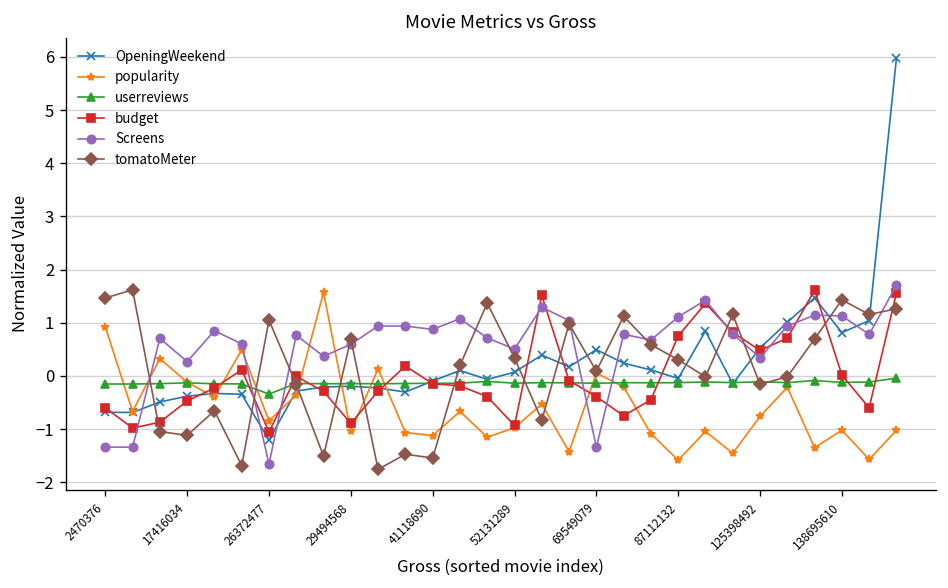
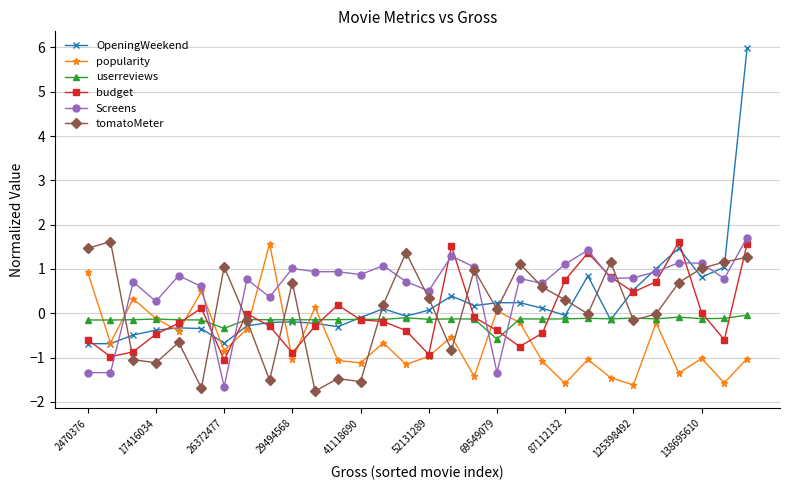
OpeningWeekend, 26372477: -1.2 -> -0.7
Screens, 29494568: 0.6 -> 1.0
OpeningWeekend, 69549079: 0.5 -> 0.2
userreviews, 69549079: -0.1 -> -0.6
popularity, 125398492: -0.8 -> -1.6
Screens, 125398492: 0.3 -> 0.8
tomatoMeter, 138695610: 1.4 -> 1.0
